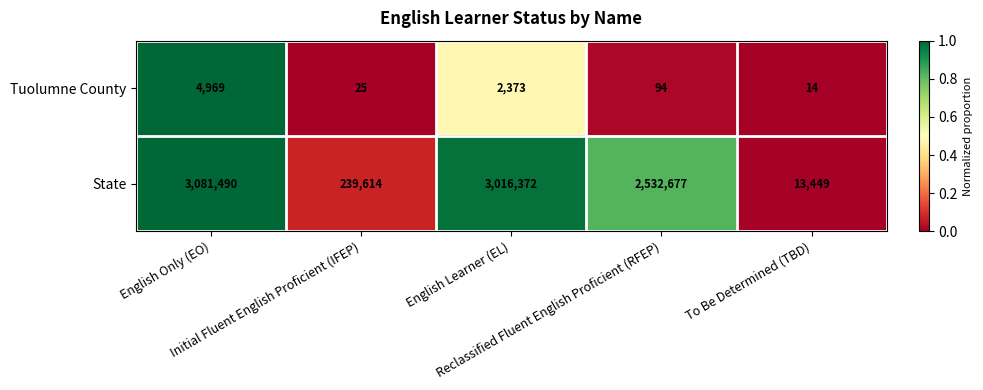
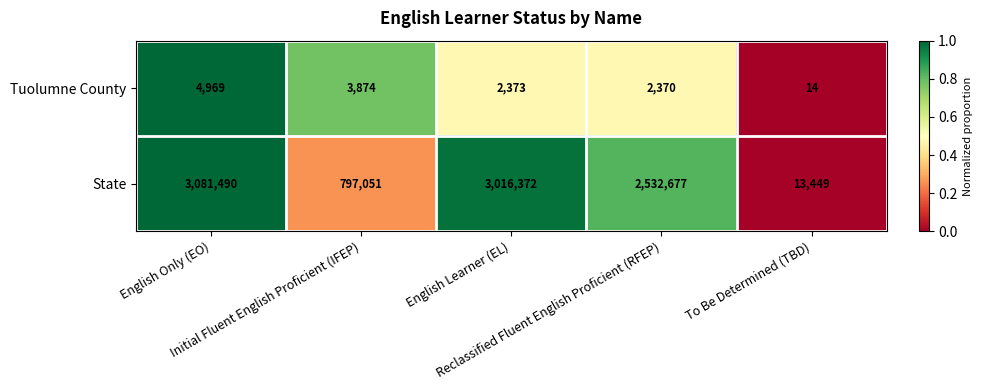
Tuolumne County, Initial Fluent English Proficient (IFEP): 25 -> 3,874
Tuolumne County, Reclassified Fluent English Proficient (RFEP): 94 -> 2,370
State, Initial Fluent English Proficient (IFEP): 239,614 -> 797,051
